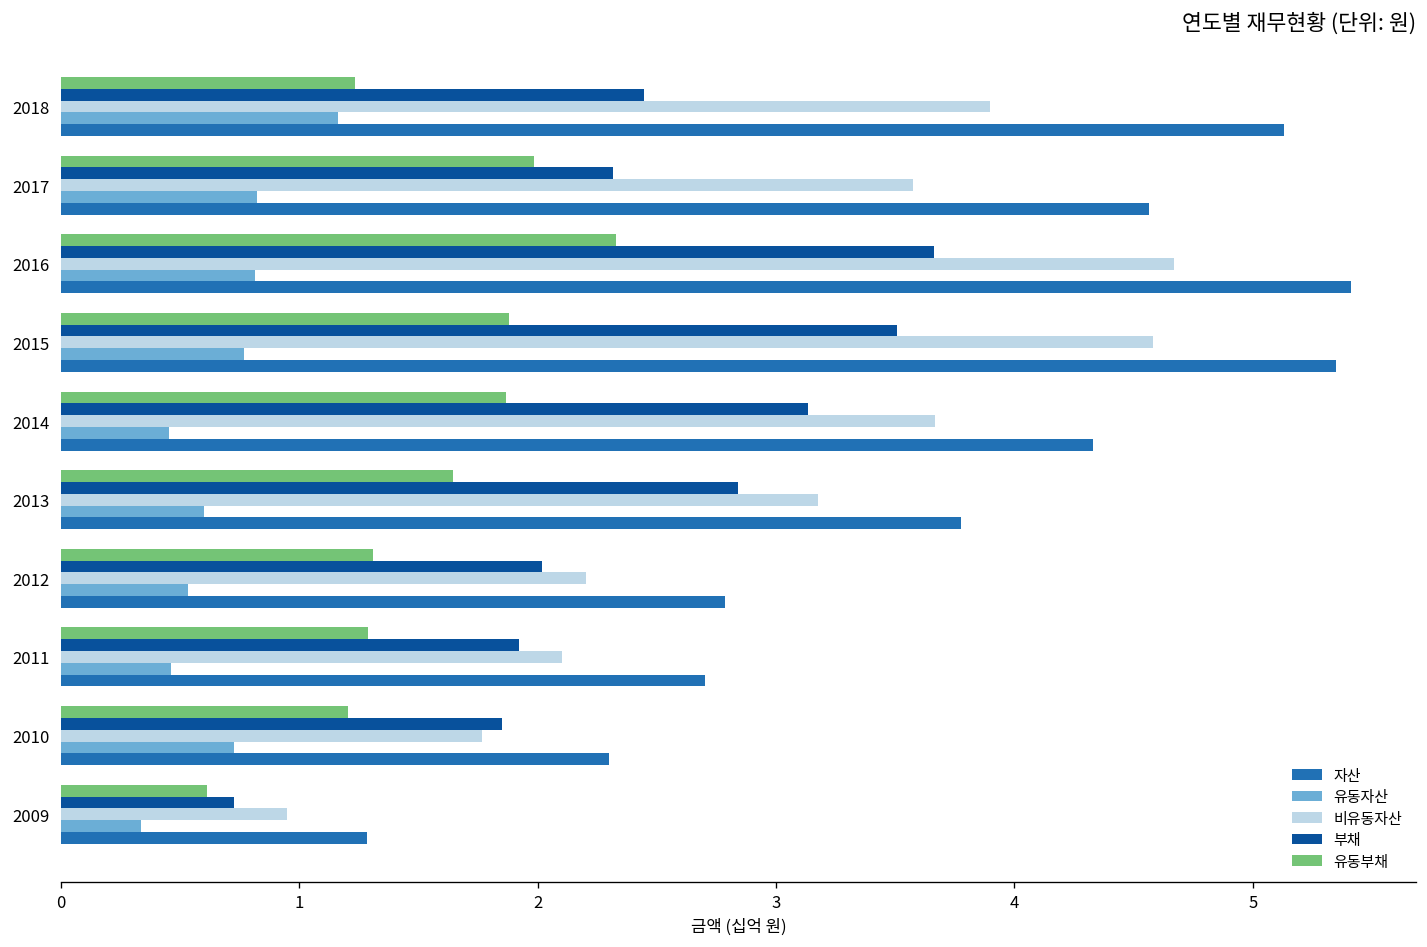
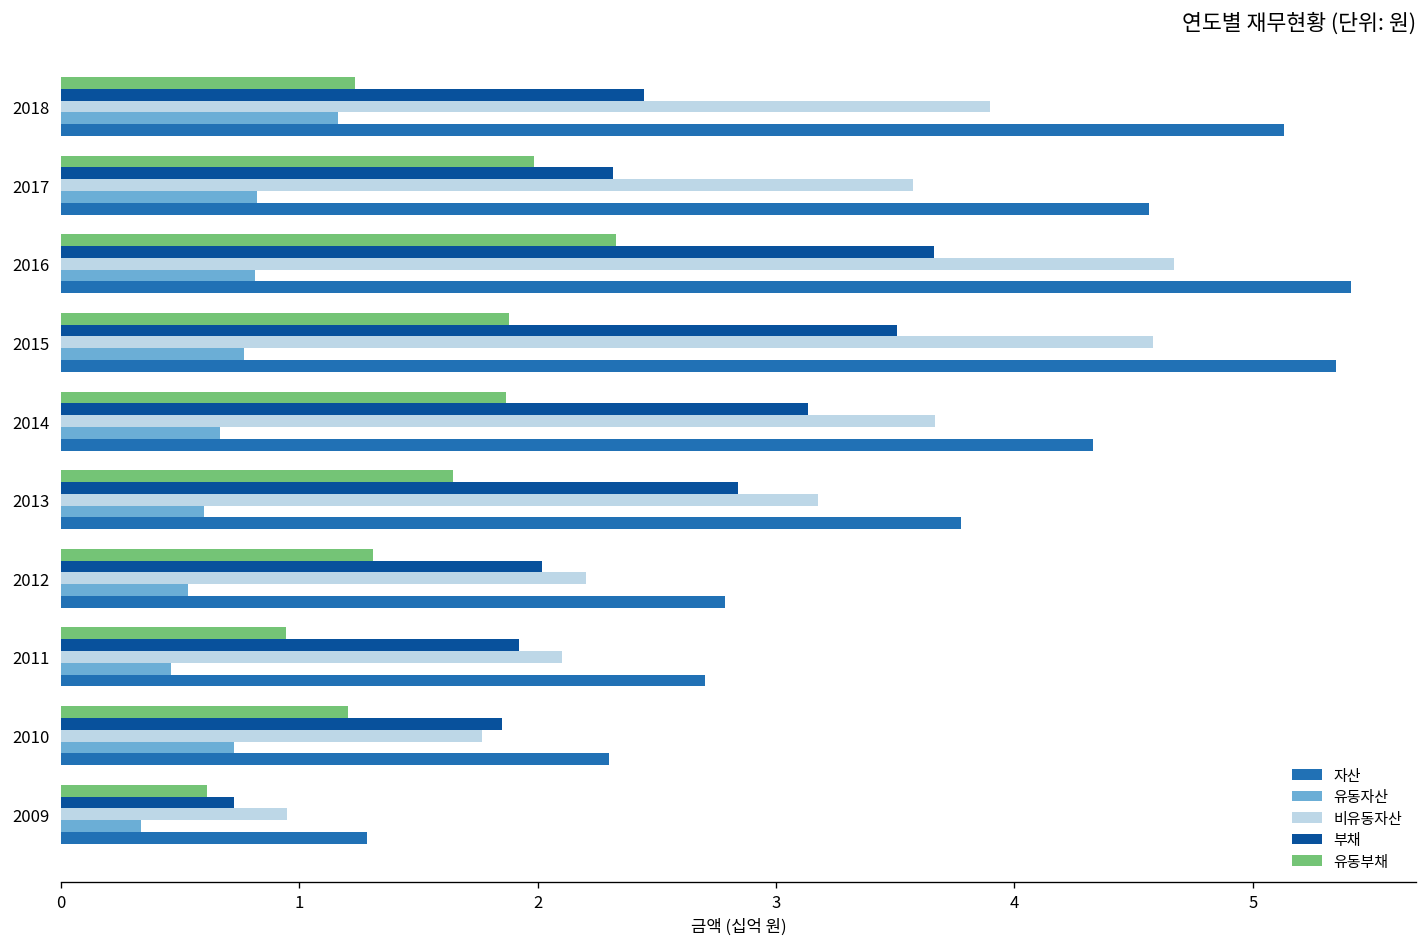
유동자산, 2014: 0.45 -> 0.67
유동부채, 2011: 1.29 -> 0.94
